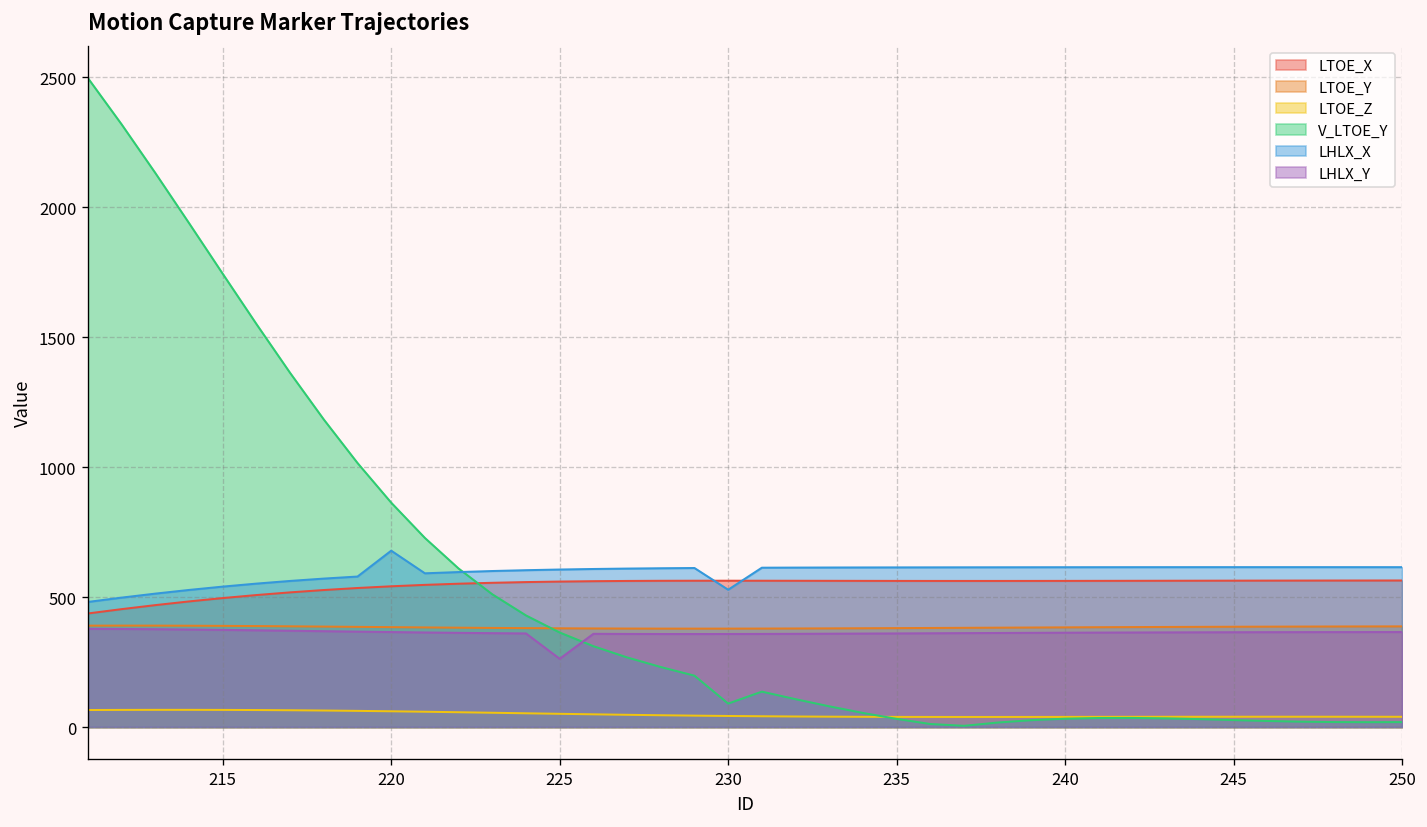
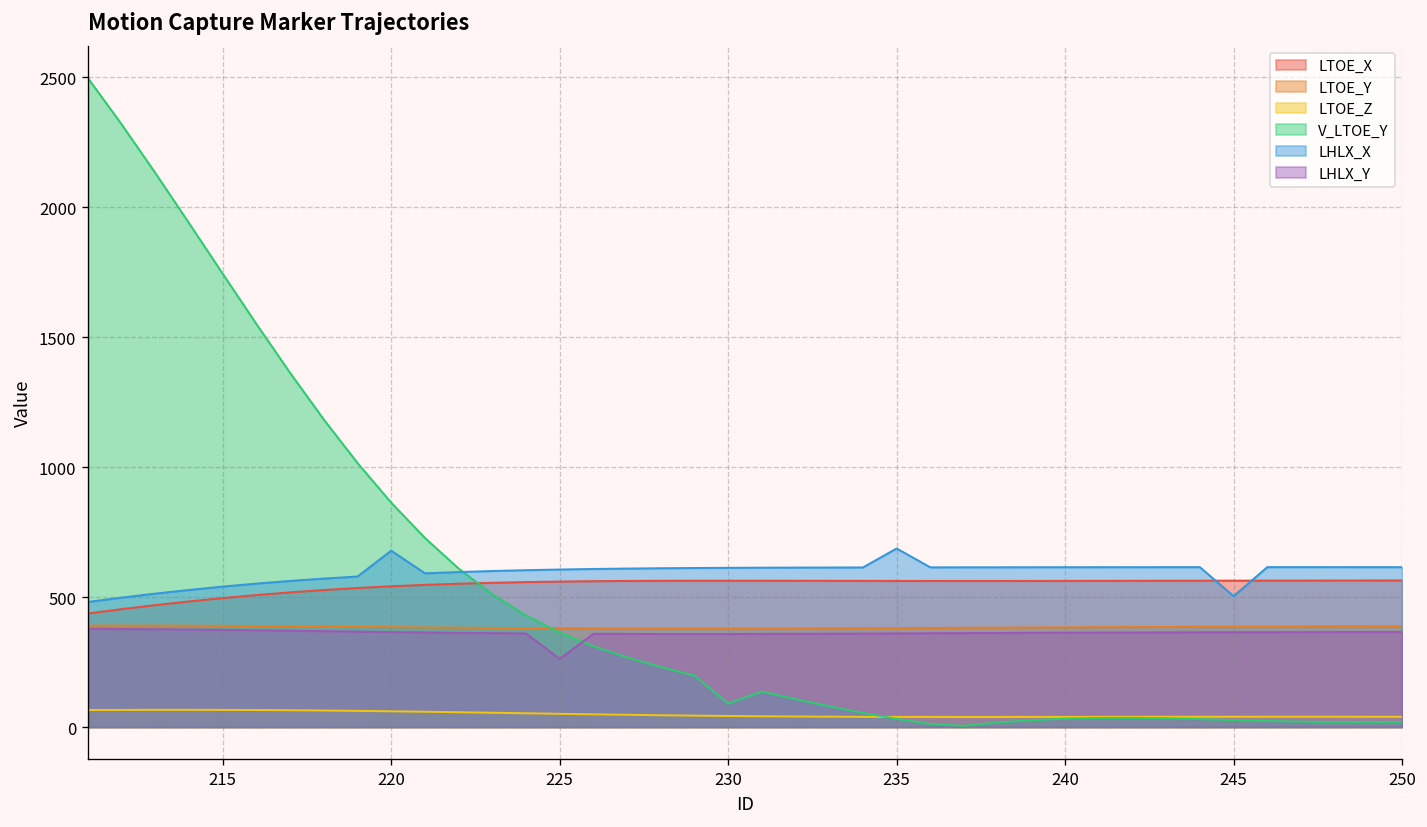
LHLX_X, 230: 530 -> 610
LHLX_X, 235: 610 -> 690
LHLX_X, 245: 610 -> 500
